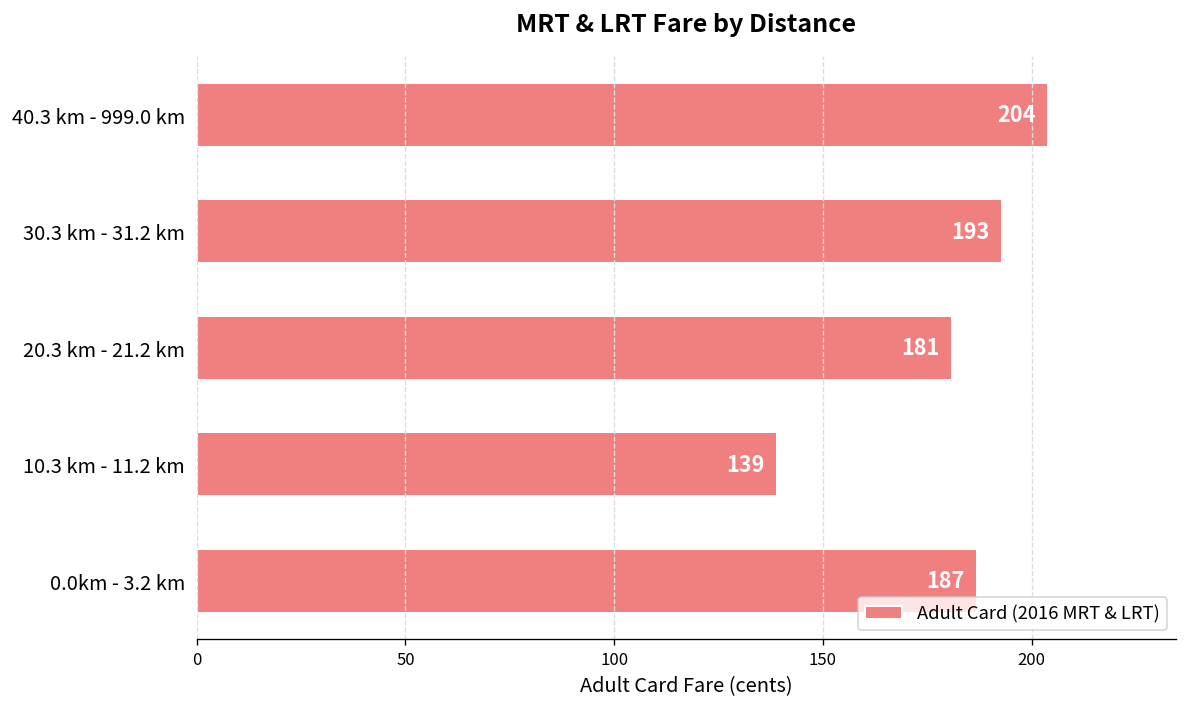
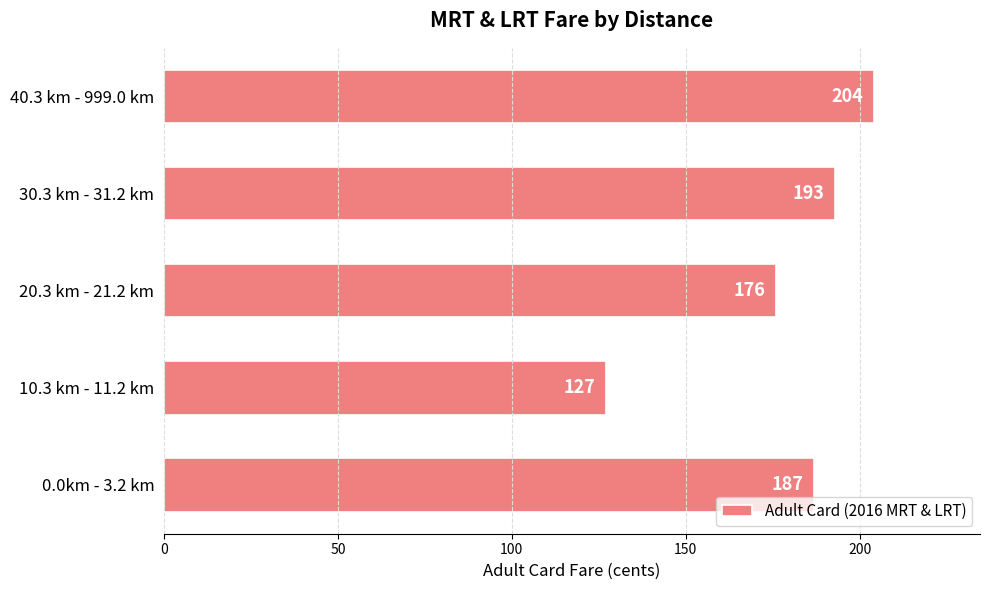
20.3 km - 21.2 km: 181 -> 176
10.3 km - 11.2 km: 139 -> 127
